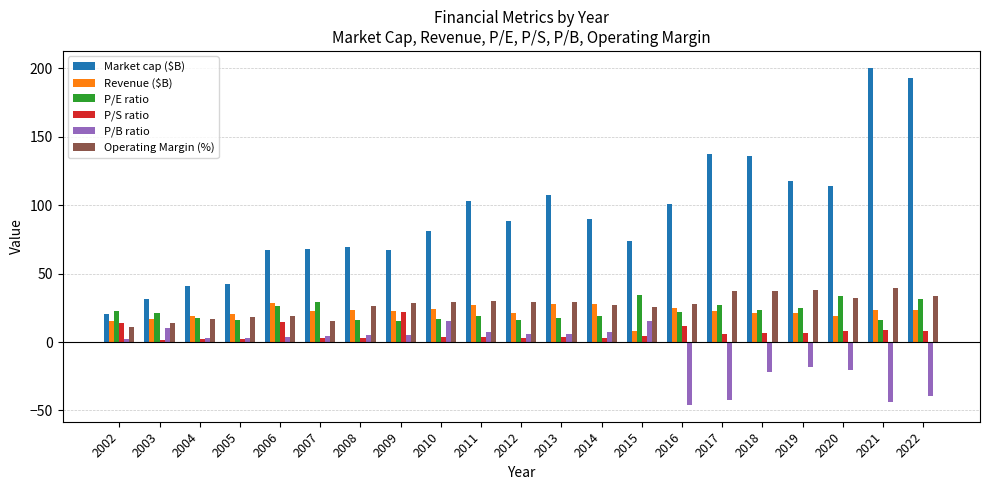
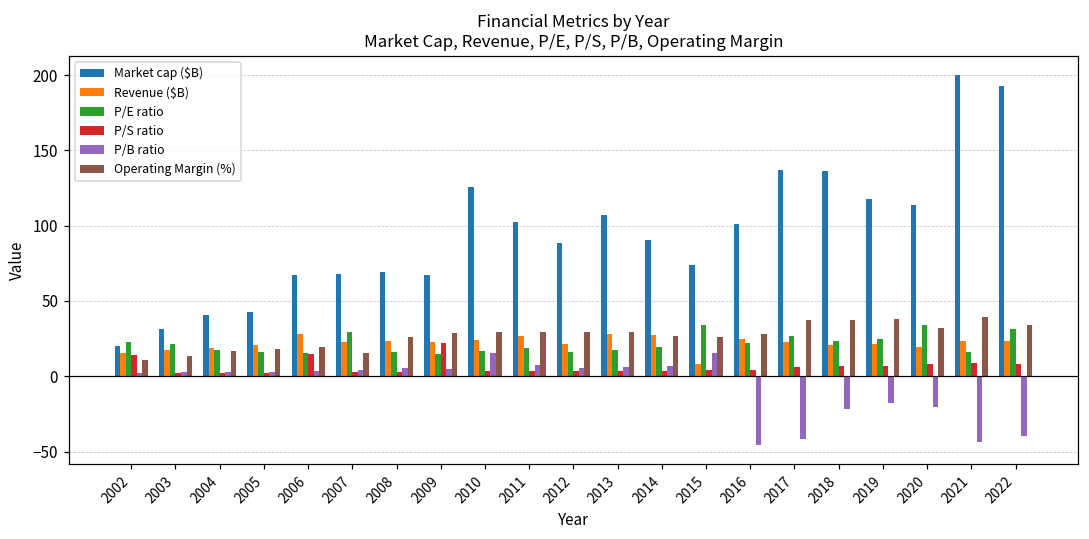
P/B ratio, 2003: 10 -> 3
P/E ratio, 2006: 26 -> 15
Market cap ($B), 2010: 81 -> 126
P/S ratio, 2016: 12 -> 4
